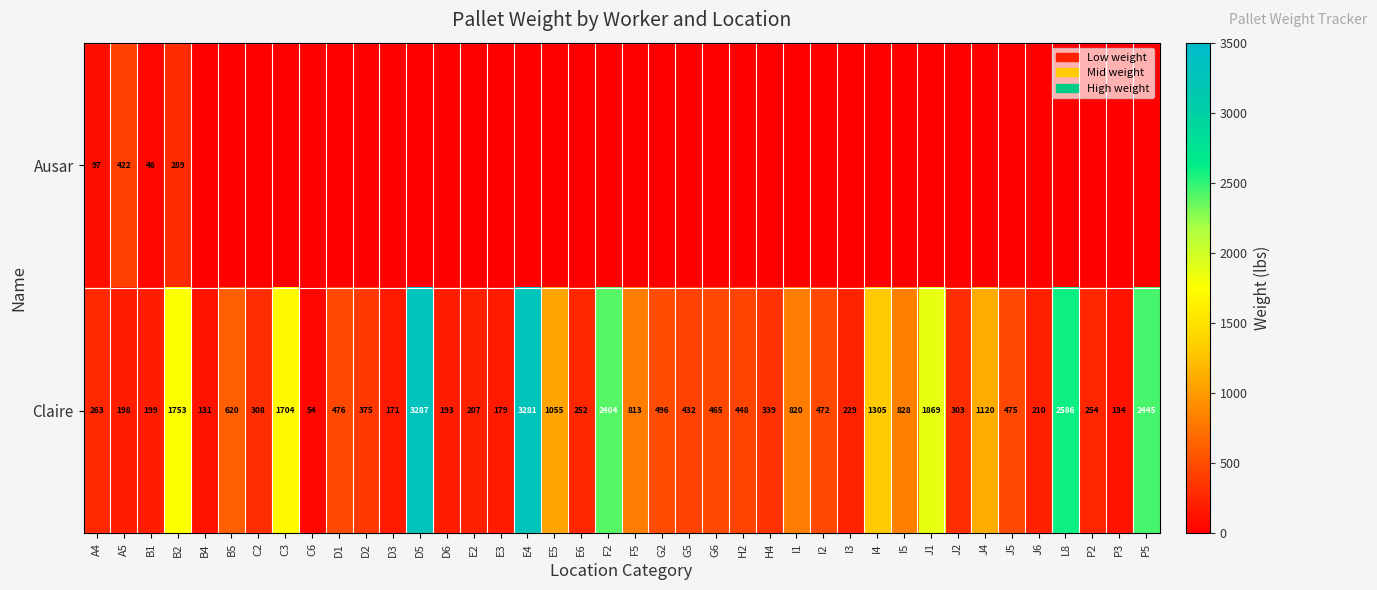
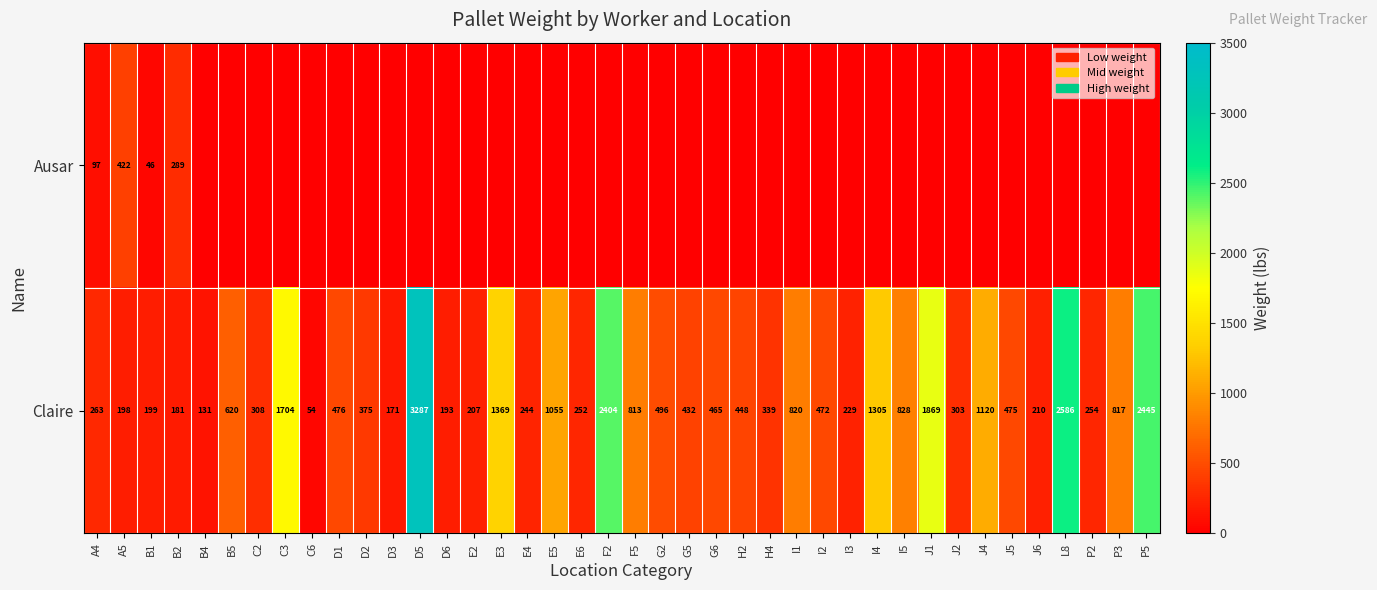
Claire, B2: 1753 -> 181
Claire, E3: 179 -> 1369
Claire, E4: 3281 -> 244
Claire, P3: 134 -> 817
